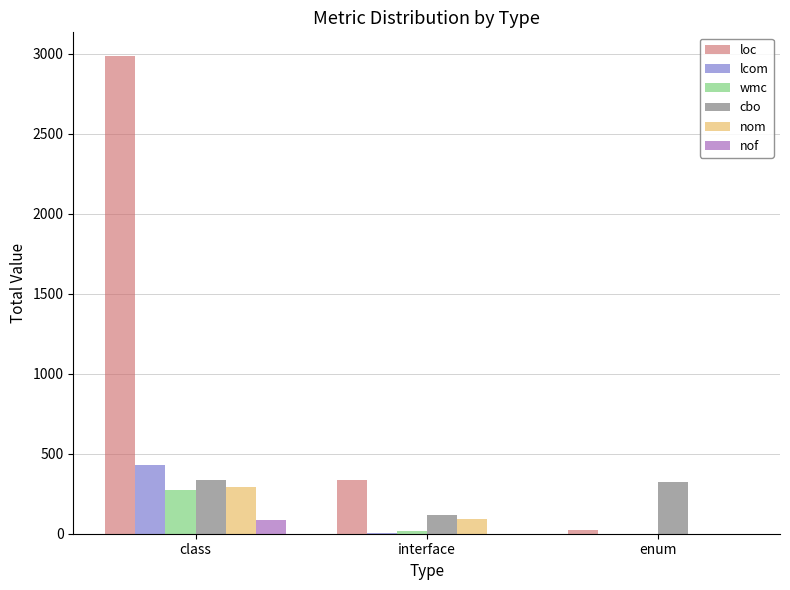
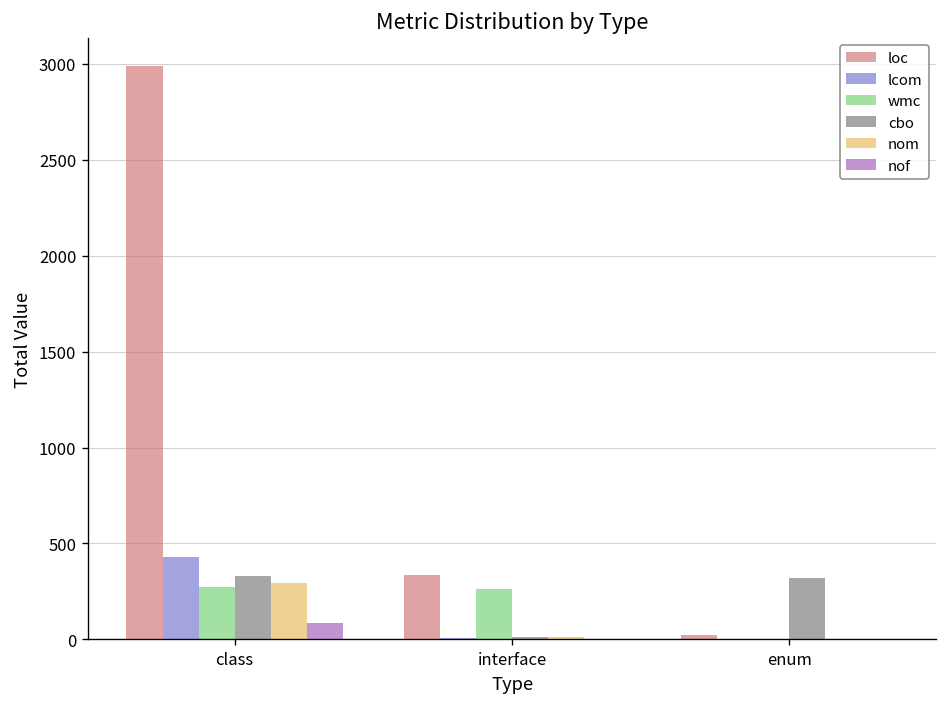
wmc, interface: 20 -> 260
cbo, interface: 120 -> 20
nom, interface: 90 -> 20
